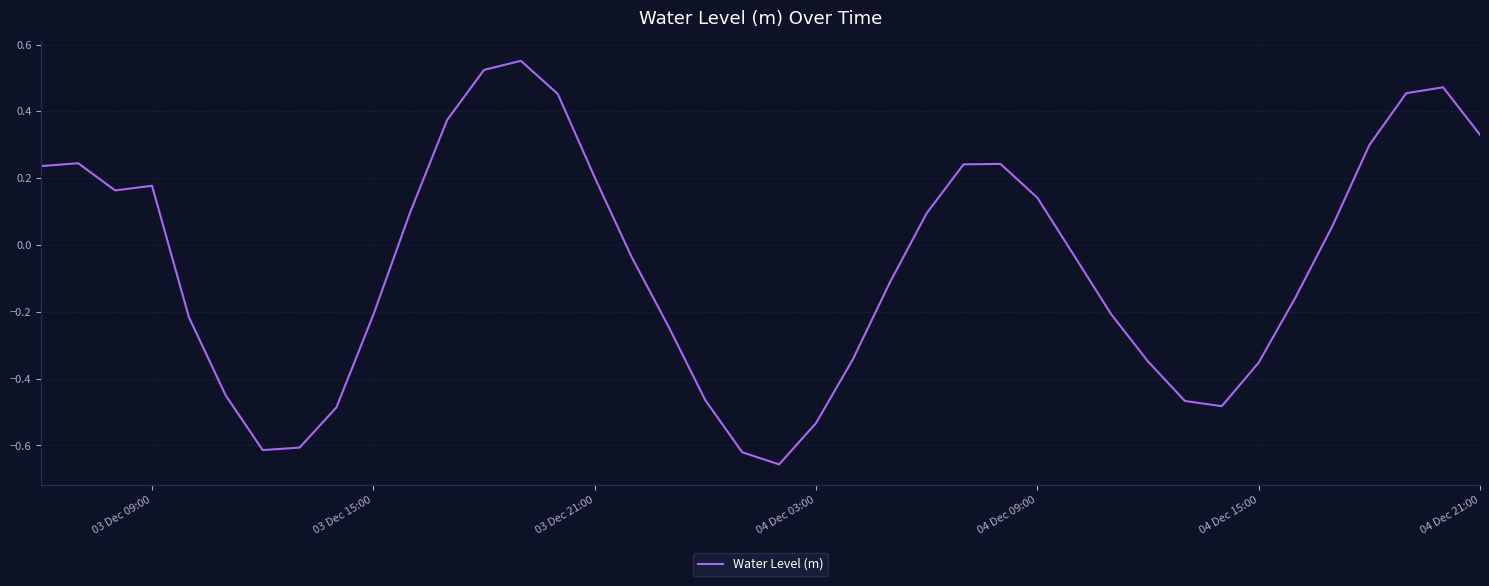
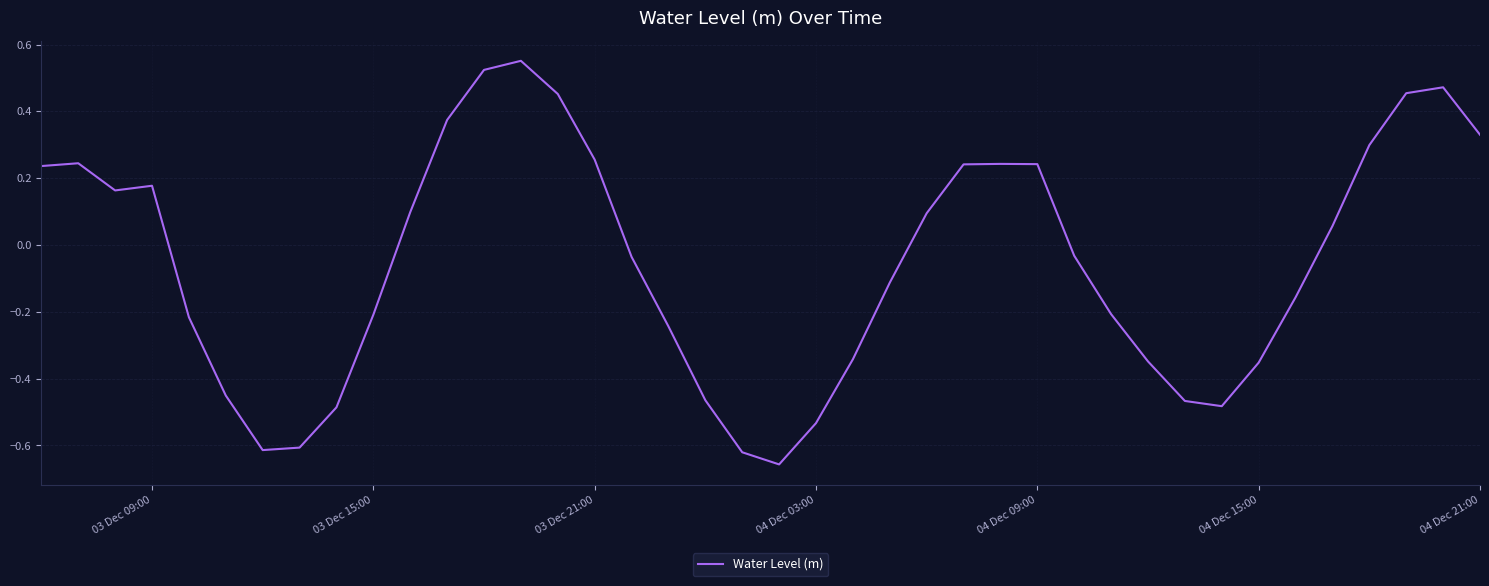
03 Dec 21:00: 0.20 -> 0.26
04 Dec 09:00: 0.14 -> 0.24
